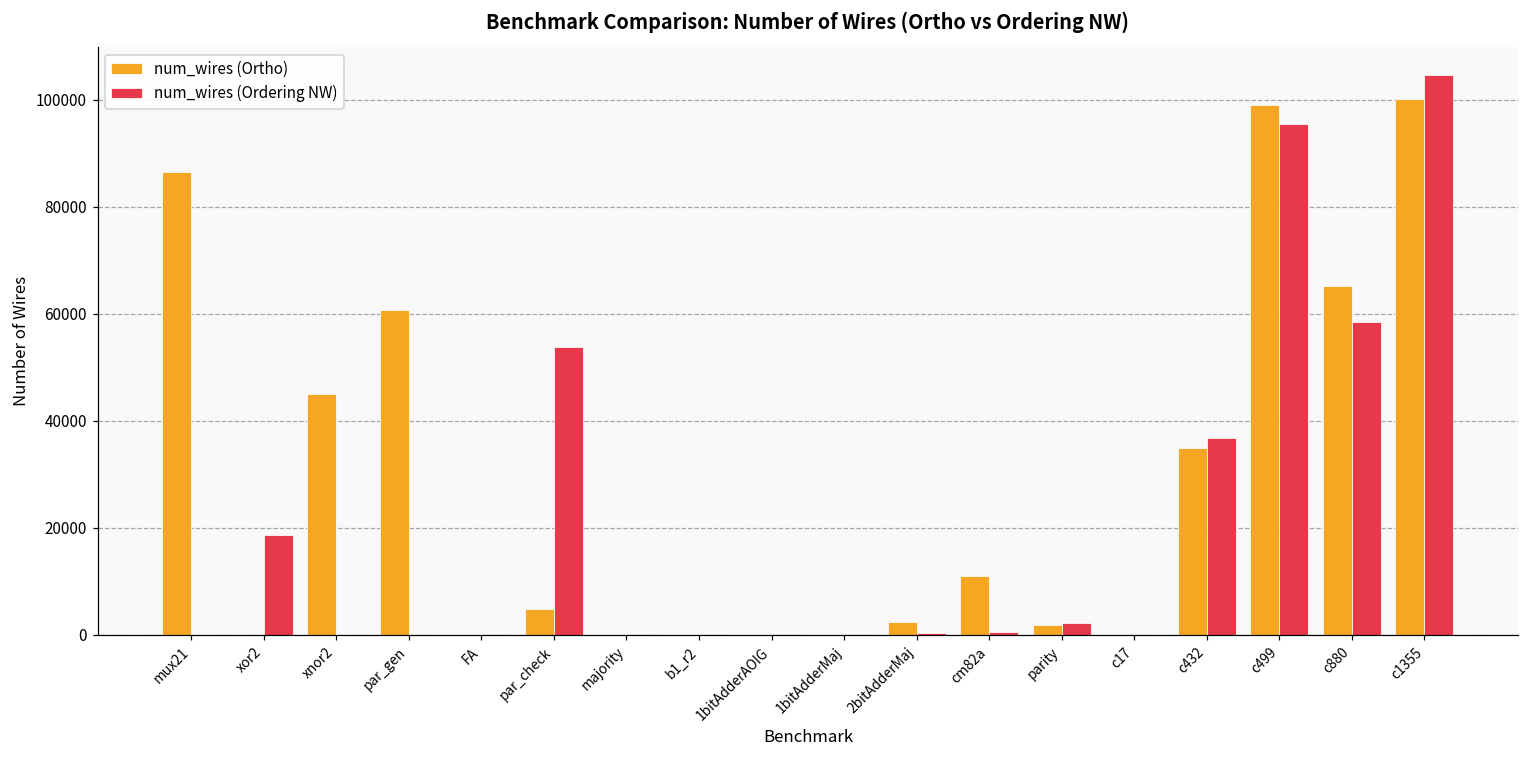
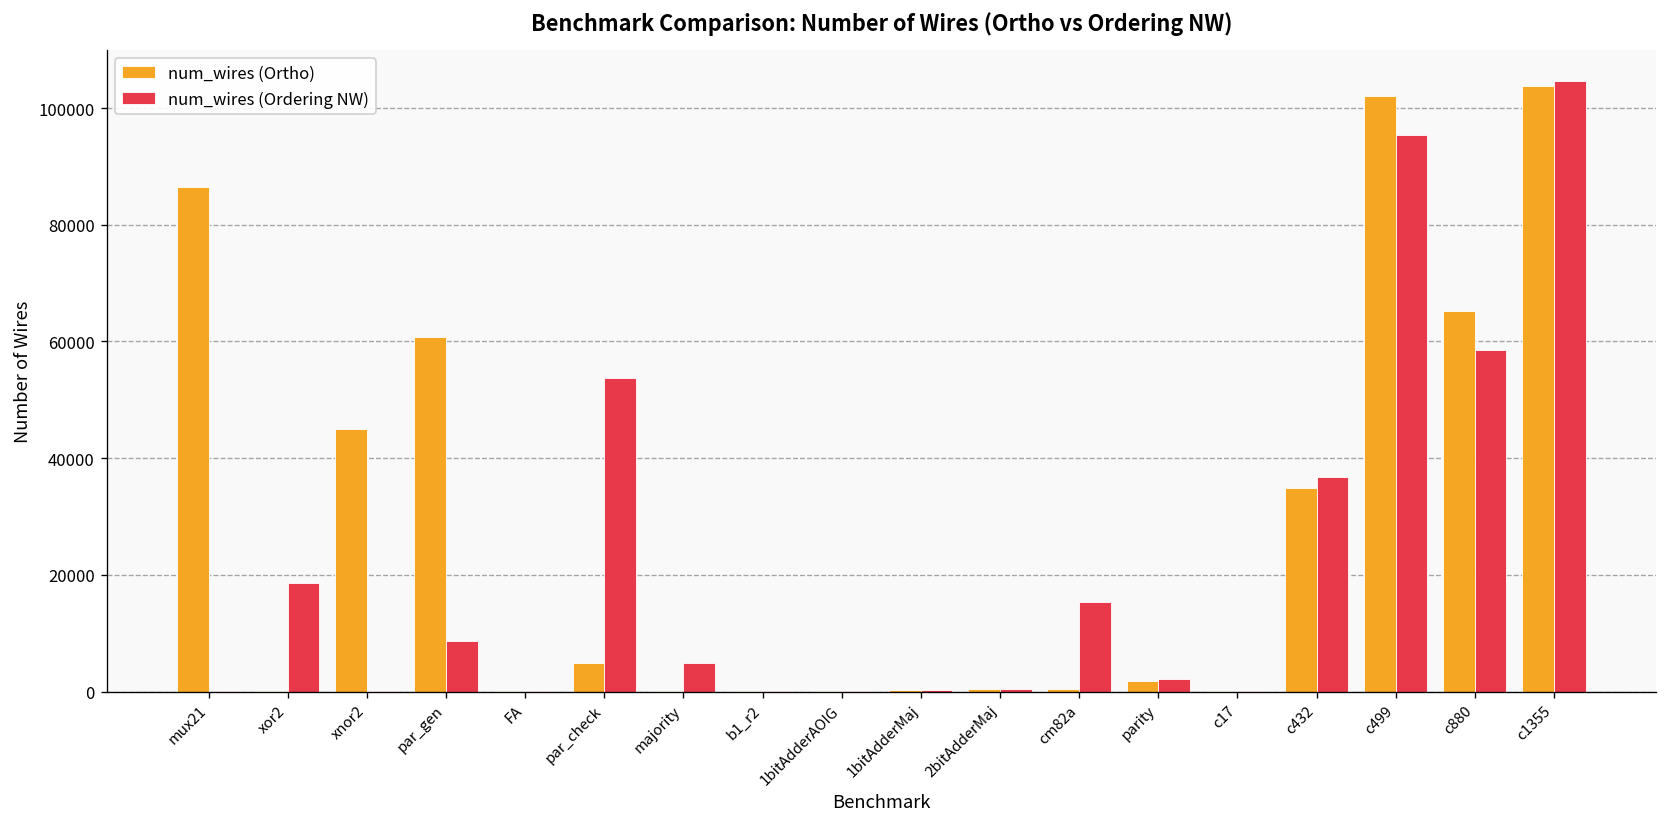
num_wires (Ordering NW), par_gen: 0 -> 9000
num_wires (Ordering NW), majority: 0 -> 5000
num_wires (Ortho), 2bitAdderMaj: 2000 -> 0
num_wires (Ortho), cm82a: 11000 -> 0
num_wires (Ordering NW), cm82a: 0 -> 15000
num_wires (Ortho), c499: 99000 -> 102000
num_wires (Ortho), c1355: 100000 -> 104000
